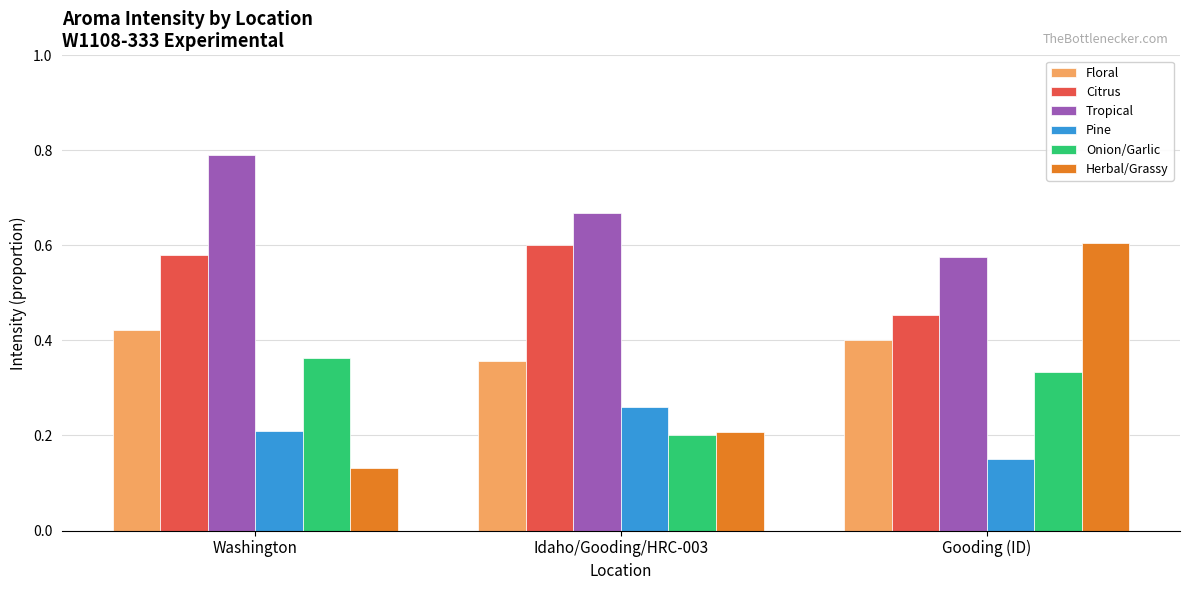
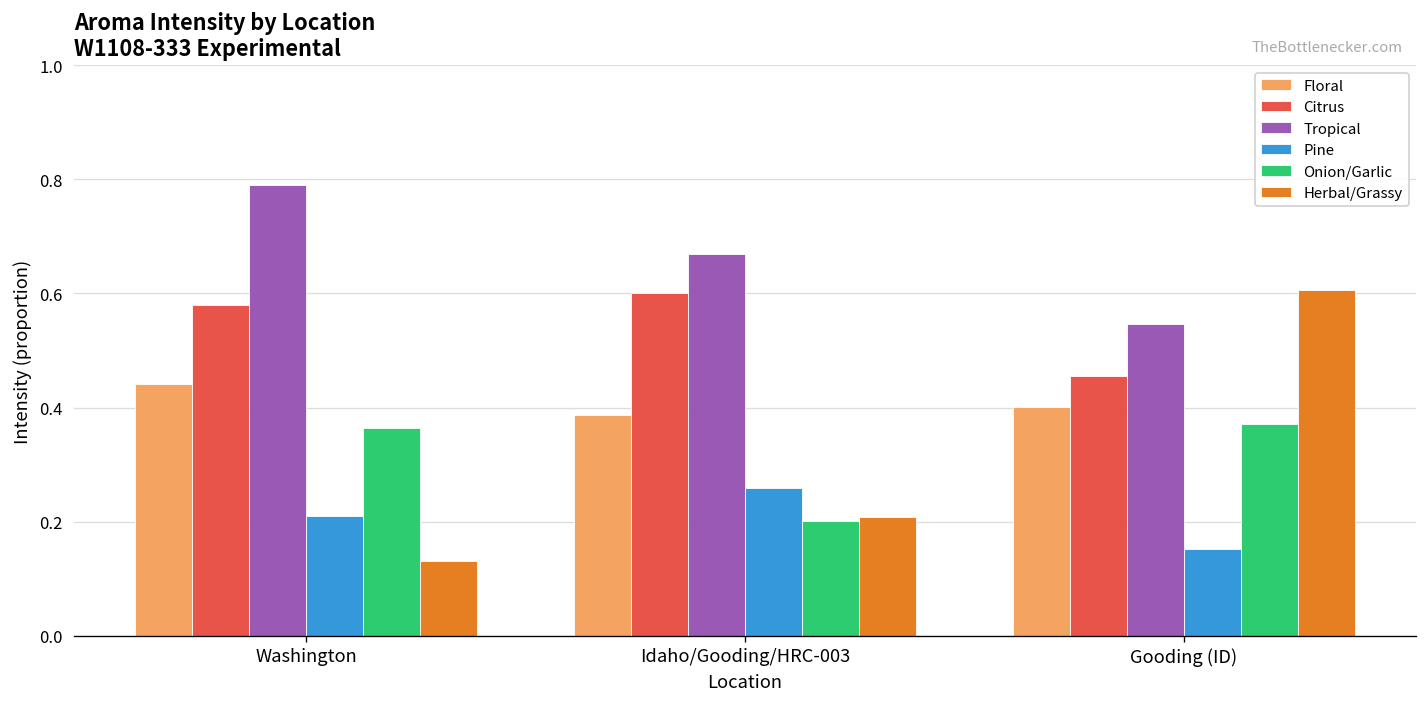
Floral, Washington: 0.42 -> 0.44
Floral, Idaho/Gooding/HRC-003: 0.36 -> 0.39
Tropical, Gooding (ID): 0.58 -> 0.55
Onion/Garlic, Gooding (ID): 0.33 -> 0.37
